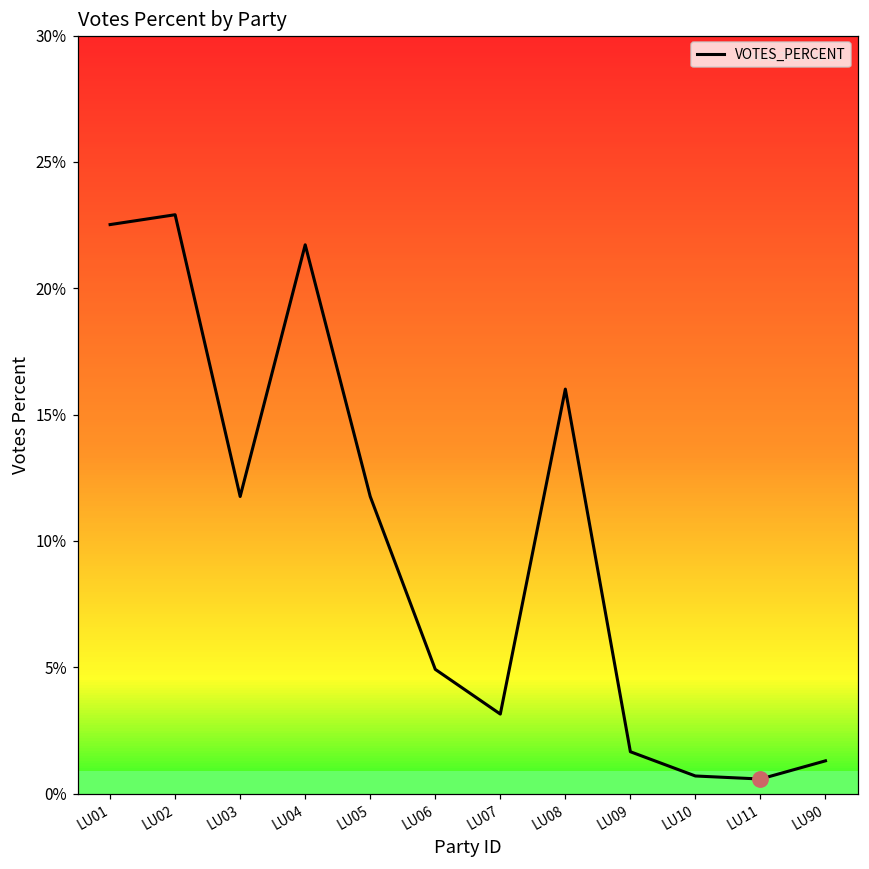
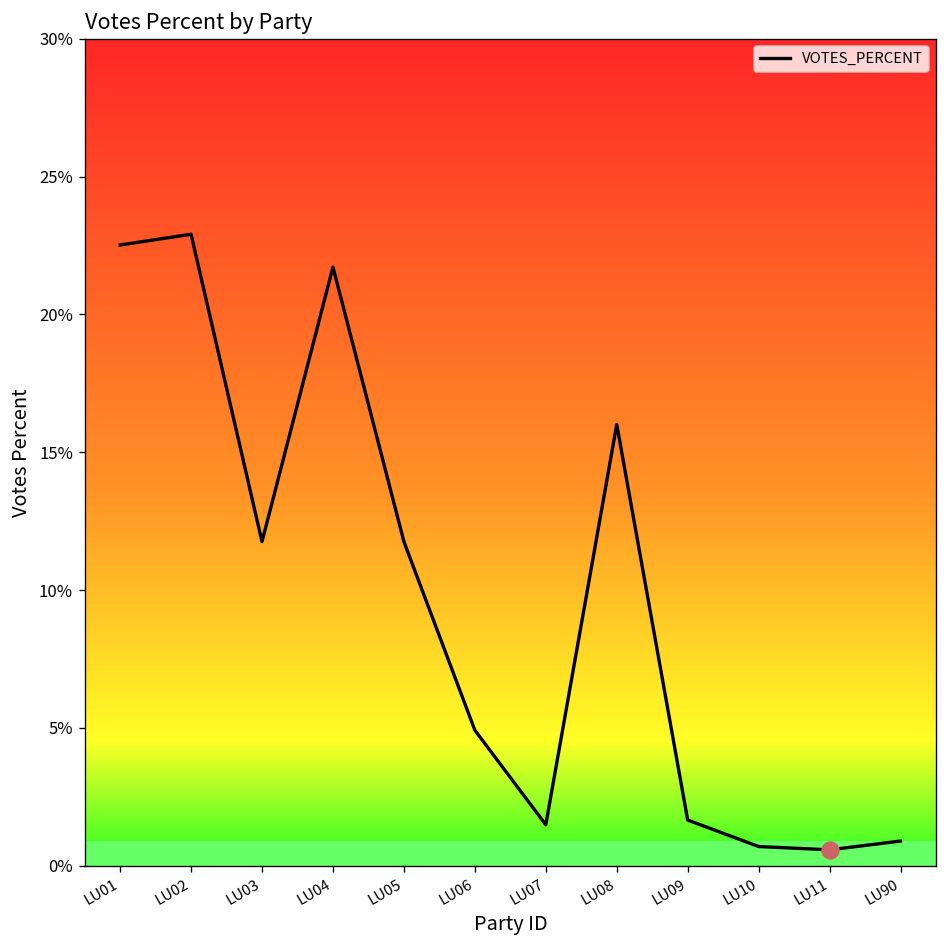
VOTES_PERCENT, LU07: 3.2% -> 1.5%
VOTES_PERCENT, LU90: 1.3% -> 0.9%
